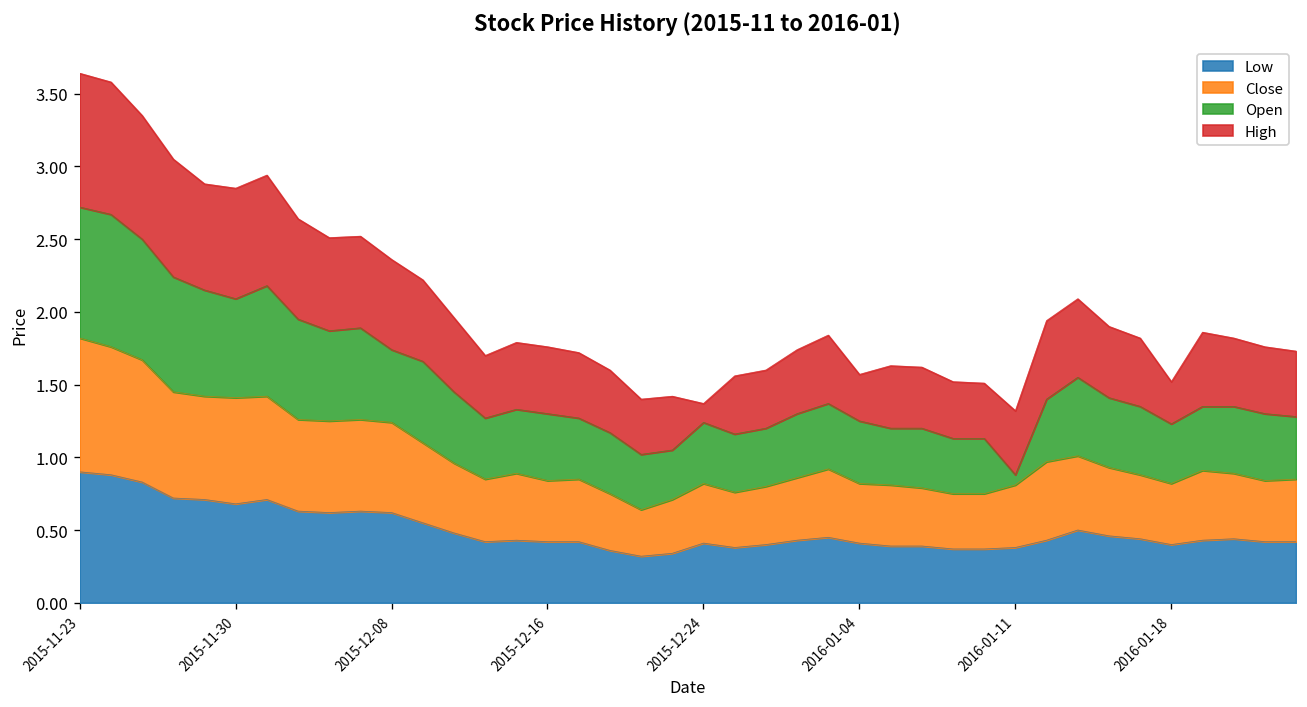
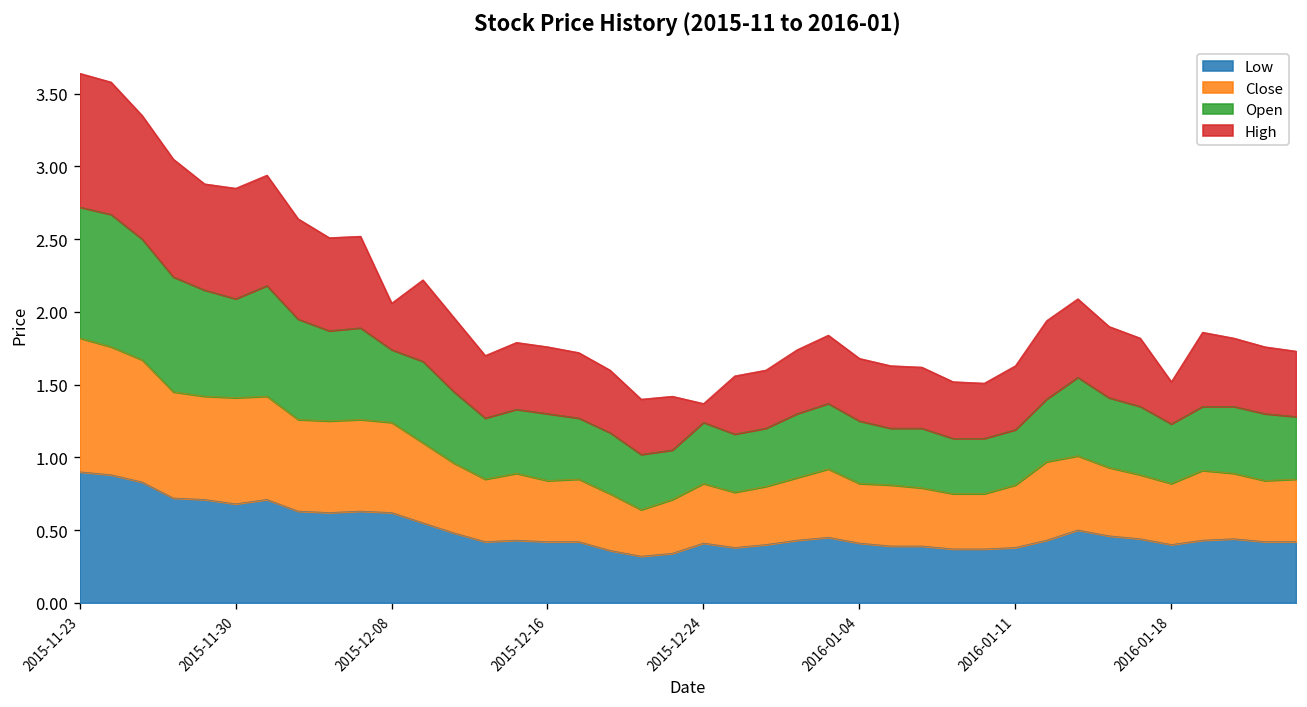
High, 2015-12-08: 0.62 -> 0.32
High, 2016-01-04: 0.32 -> 0.43
Open, 2016-01-11: 0.07 -> 0.38
